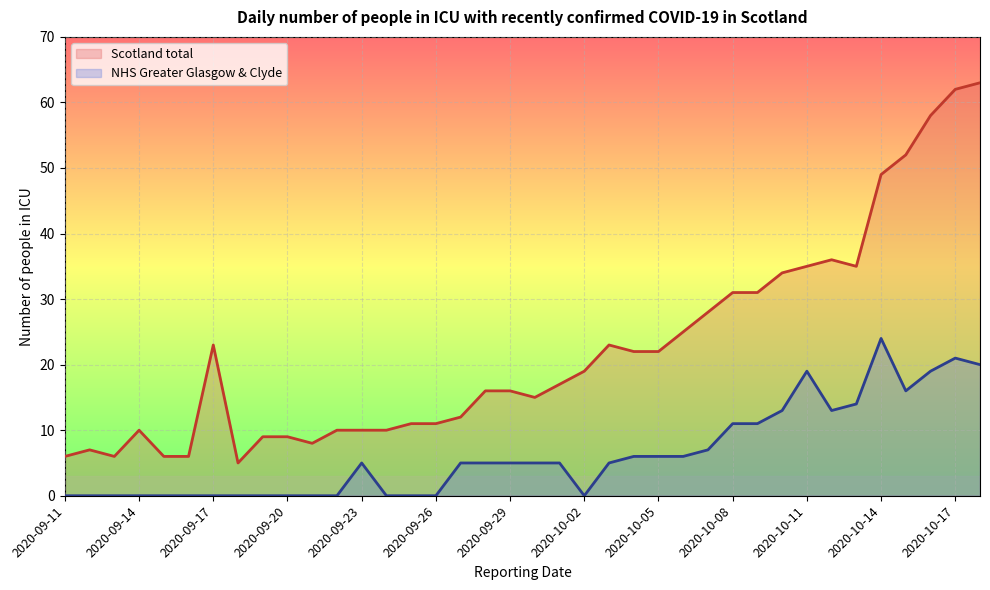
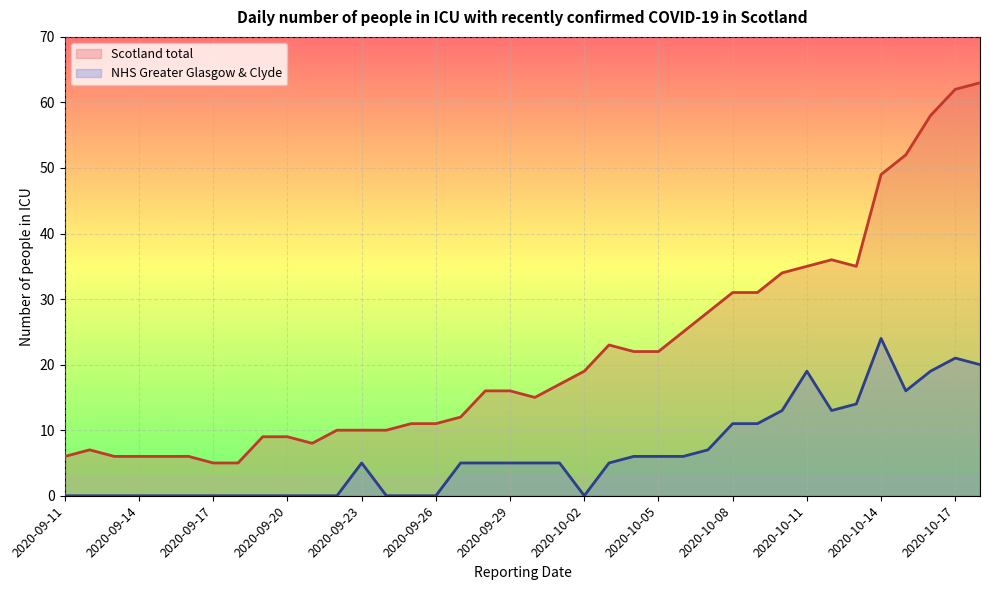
Scotland total, 2020-09-14: 10 -> 6
Scotland total, 2020-09-17: 23 -> 5
